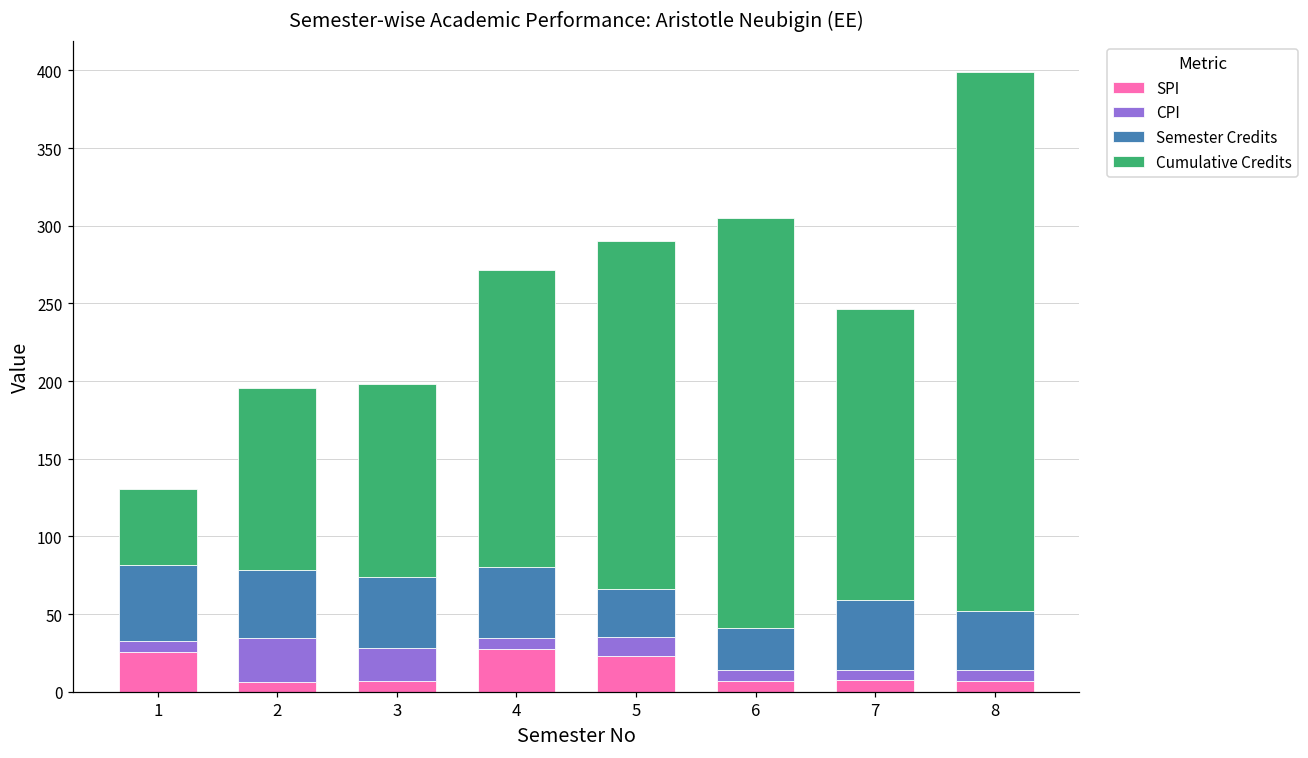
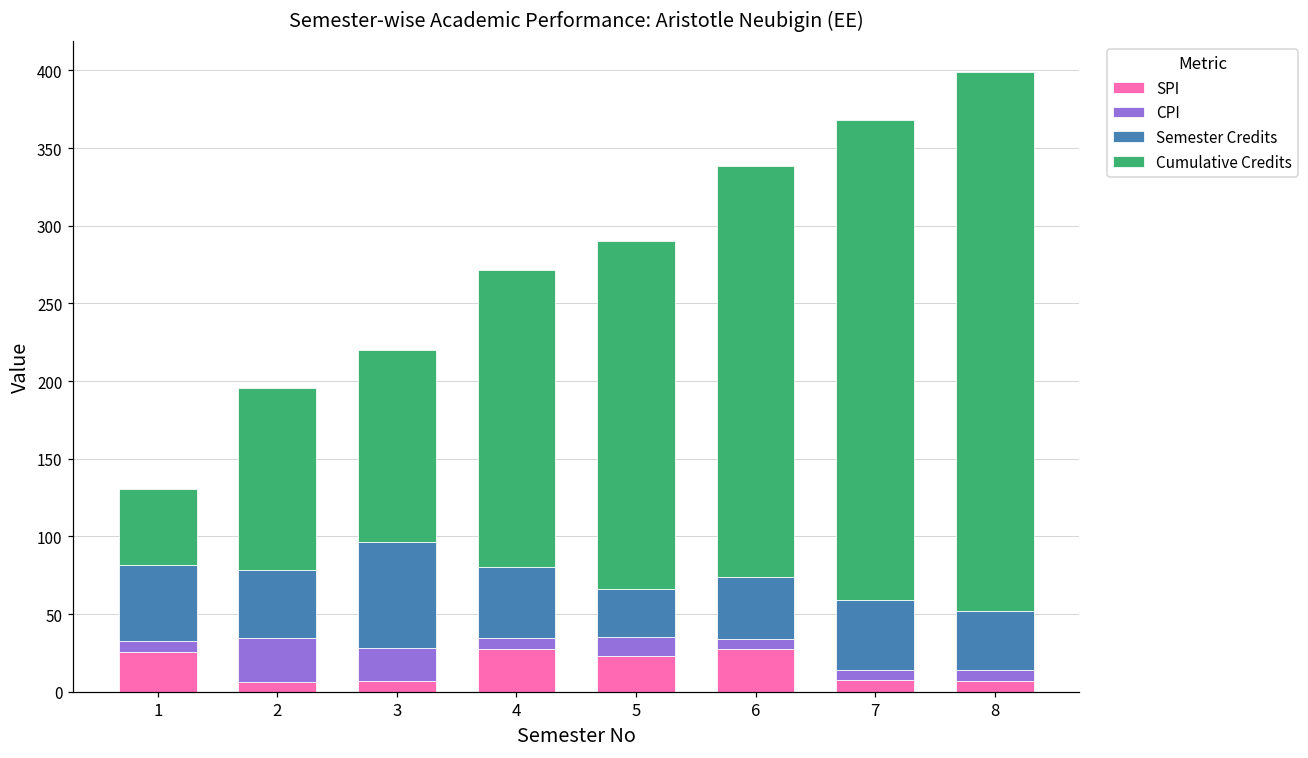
Semester Credits, 3: 46 -> 68
SPI, 6: 7 -> 27
Semester Credits, 6: 27 -> 40
Cumulative Credits, 7: 187 -> 309
